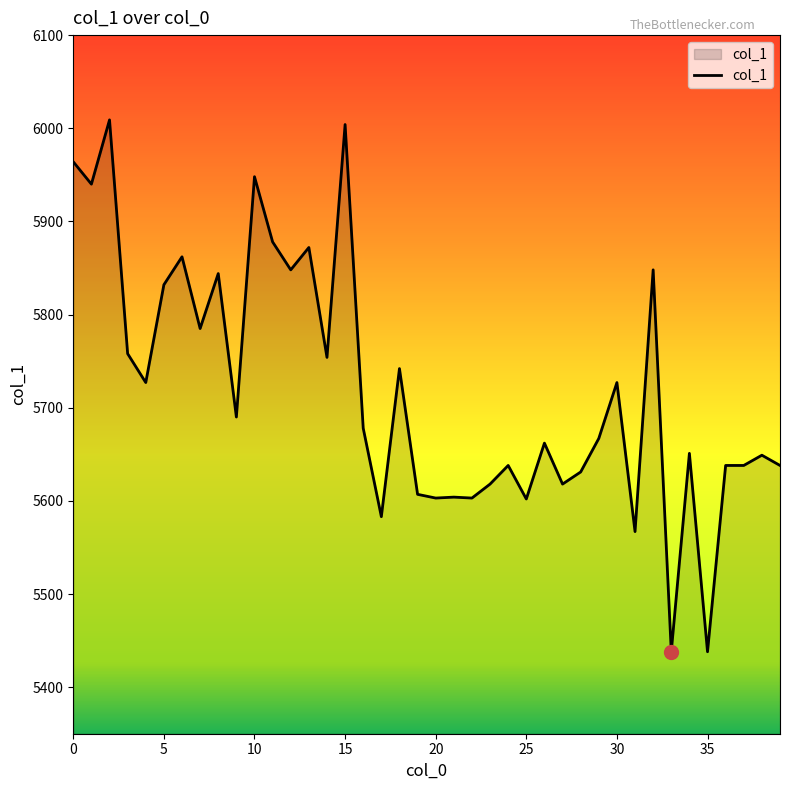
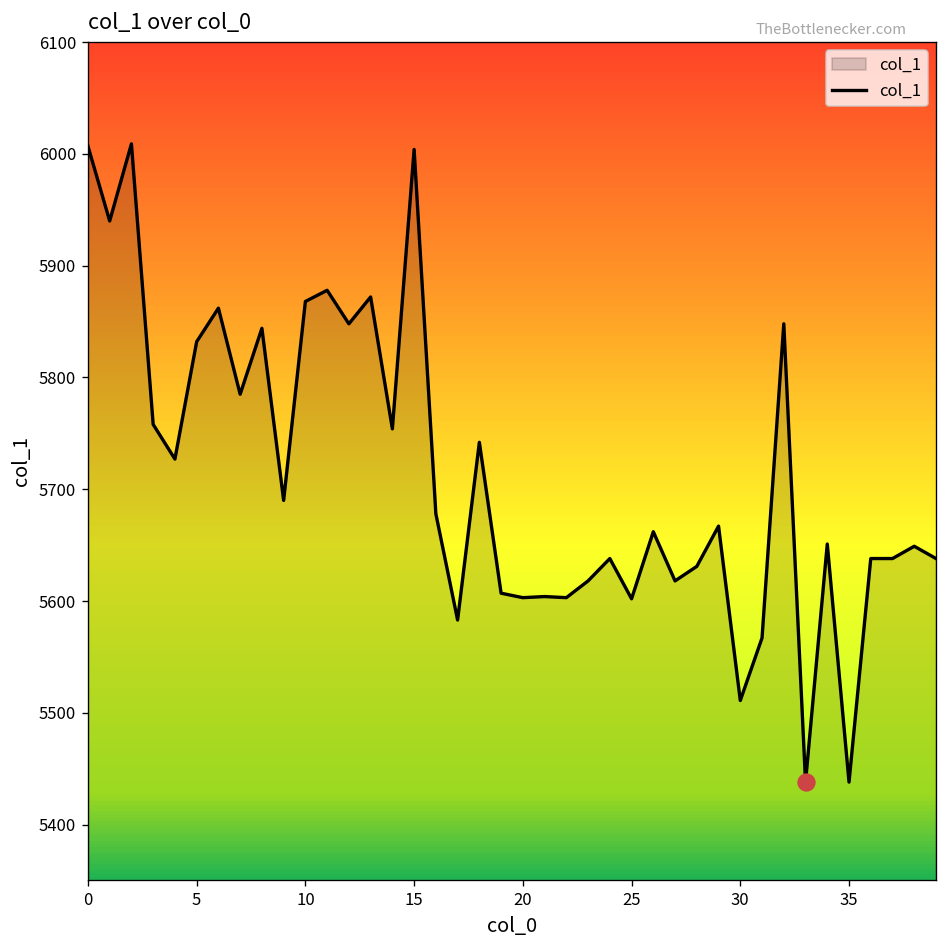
col_1, 0: 5960 -> 6010
col_1, 10: 5950 -> 5870
col_1, 30: 5730 -> 5510
